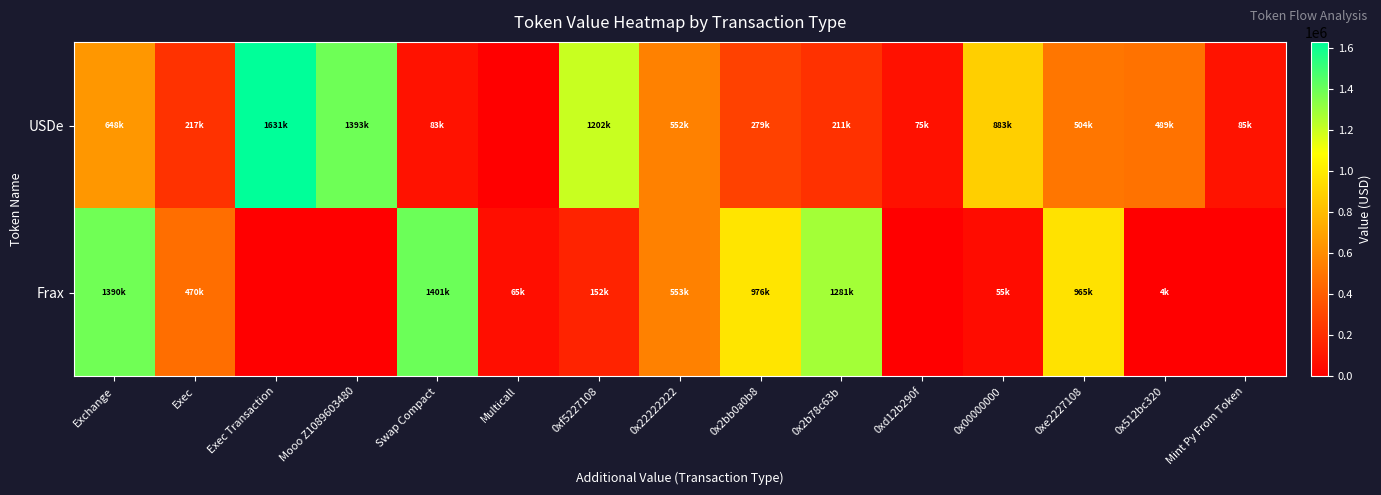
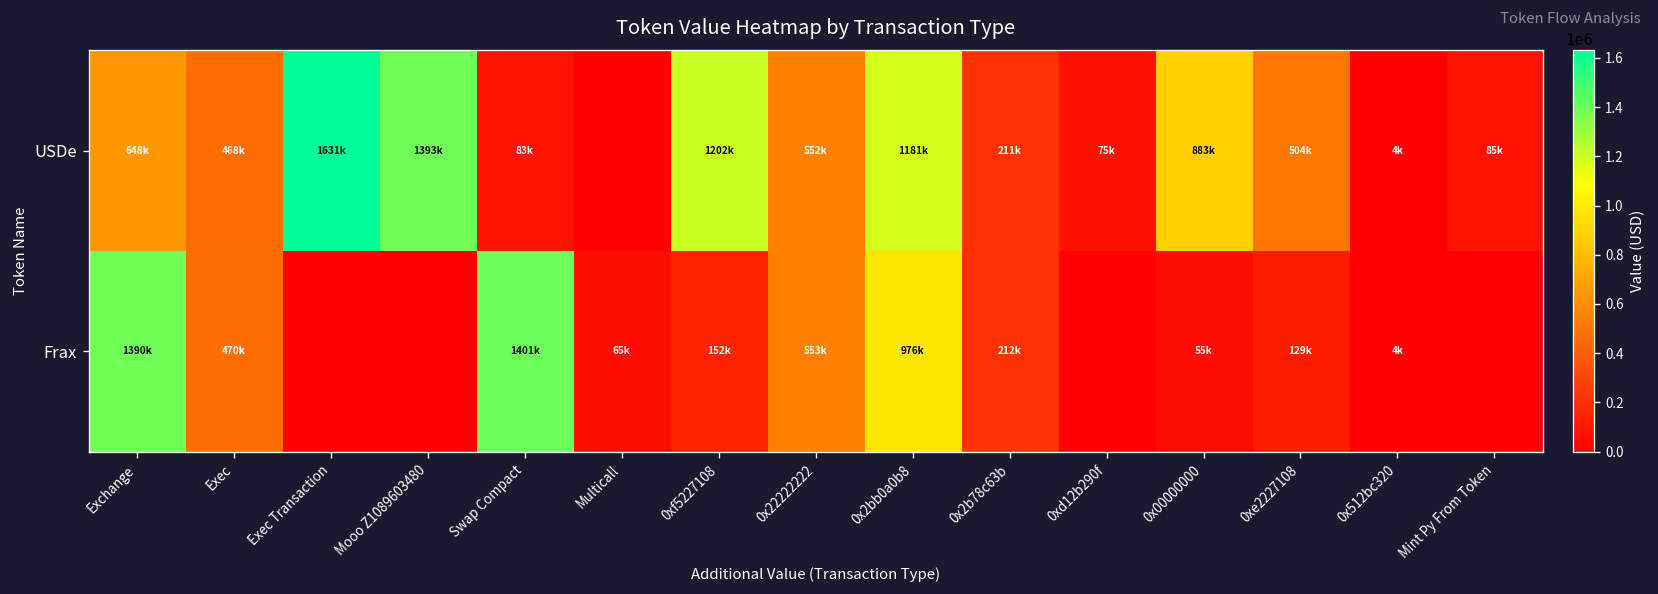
USDe, Exec: 217k -> 468k
USDe, 0x2bb0a0b8: 279k -> 1181k
USDe, 0x512bc320: 489k -> 4k
Frax, 0x2b78c63b: 1281k -> 212k
Frax, 0xe2227108: 965k -> 129k
